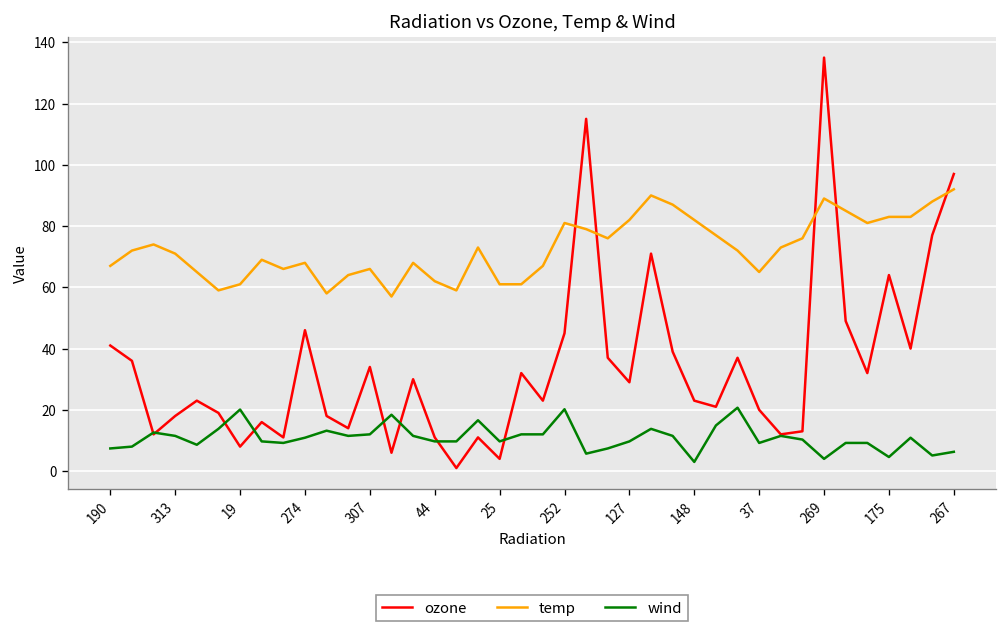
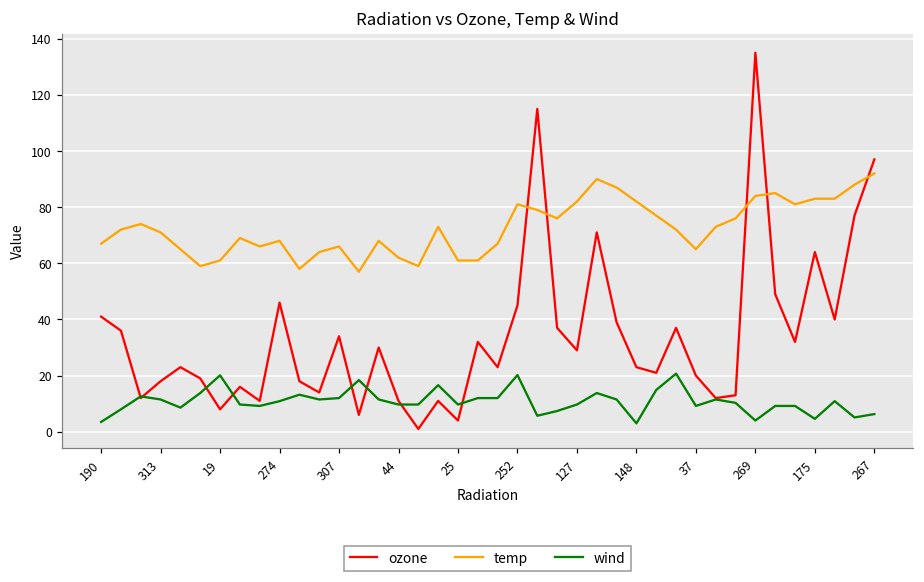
wind, 190: 7 -> 4
temp, 269: 89 -> 84
